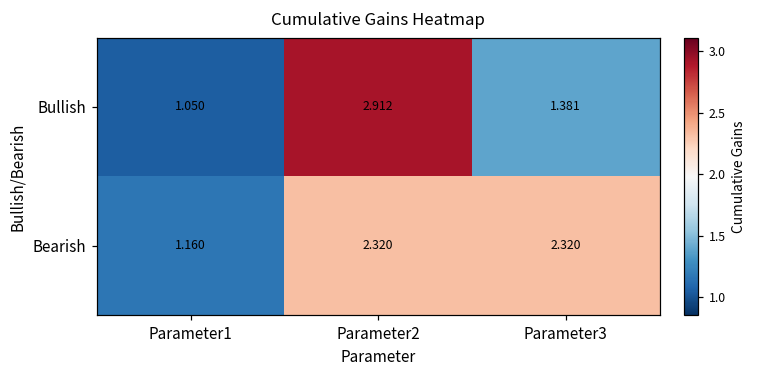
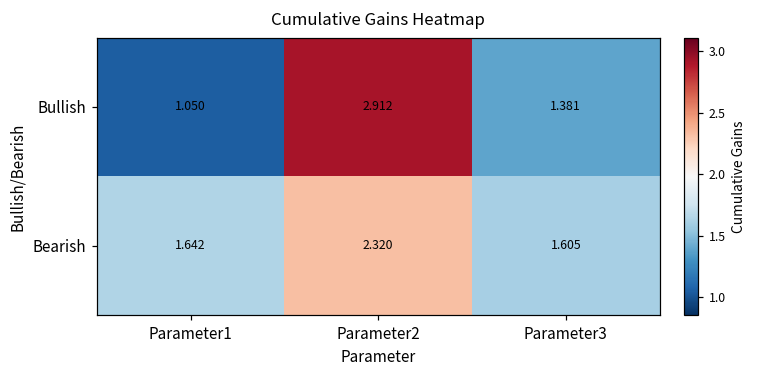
Bearish, Parameter1: 1.160 -> 1.642
Bearish, Parameter3: 2.320 -> 1.605
